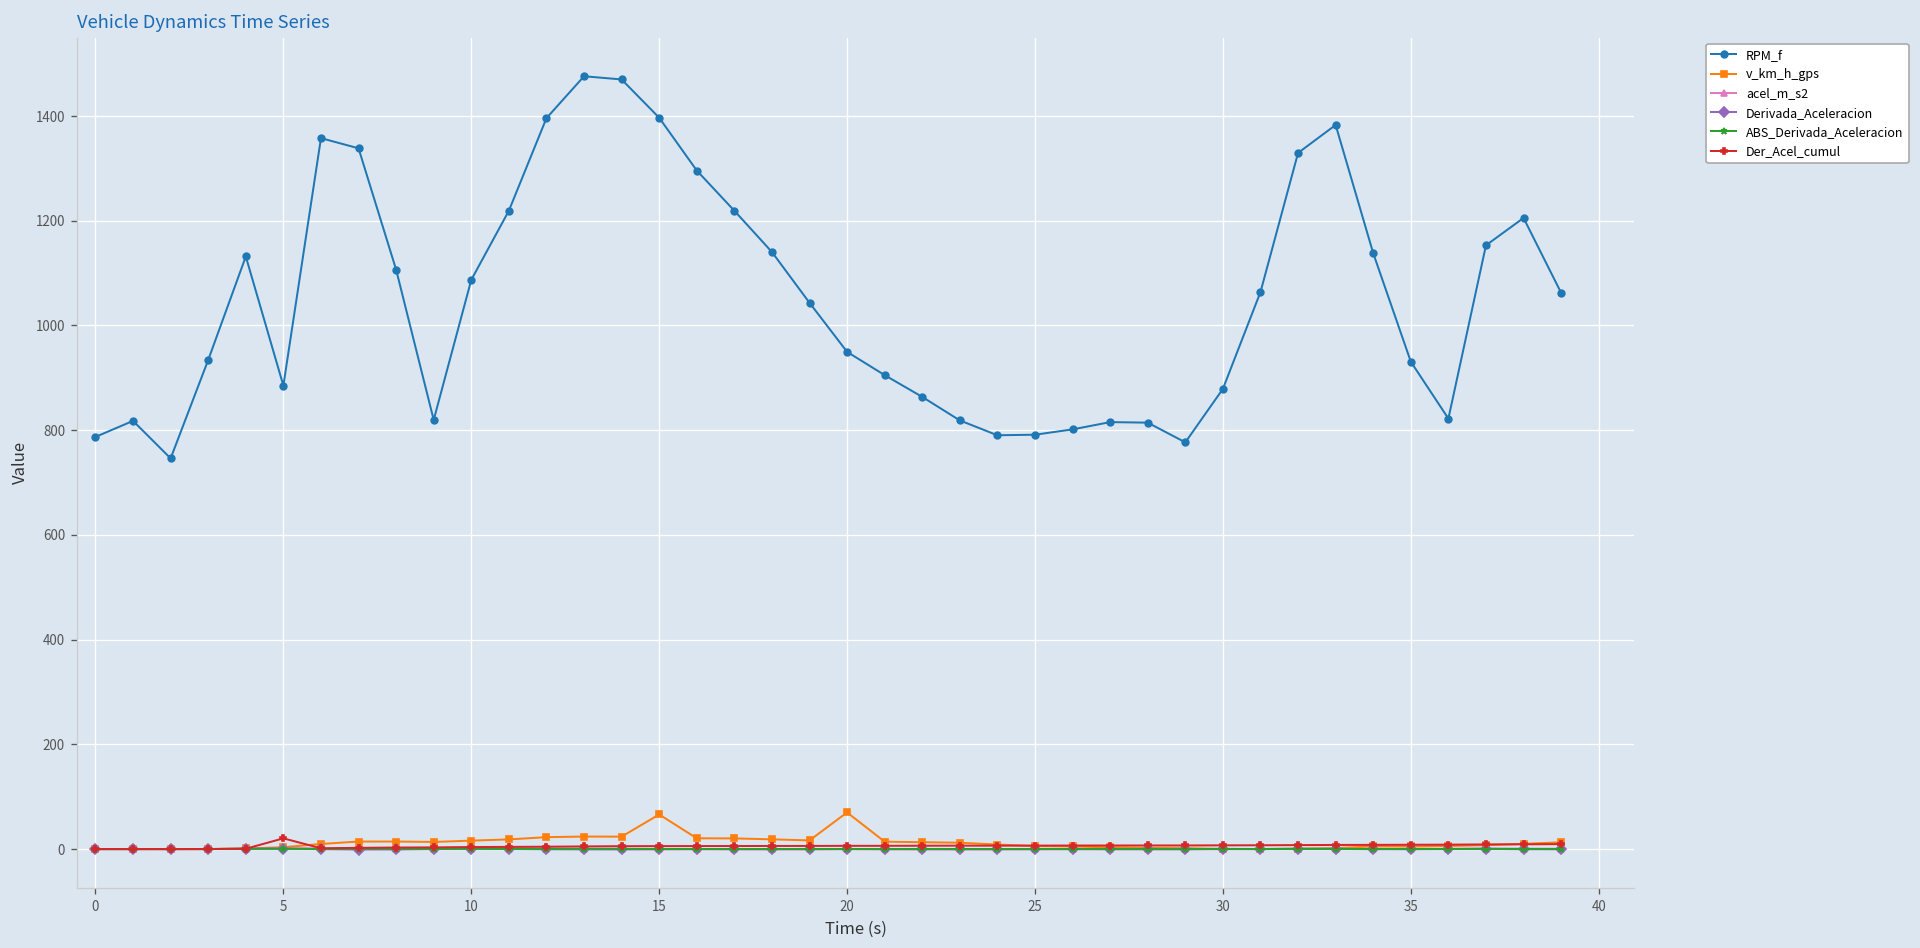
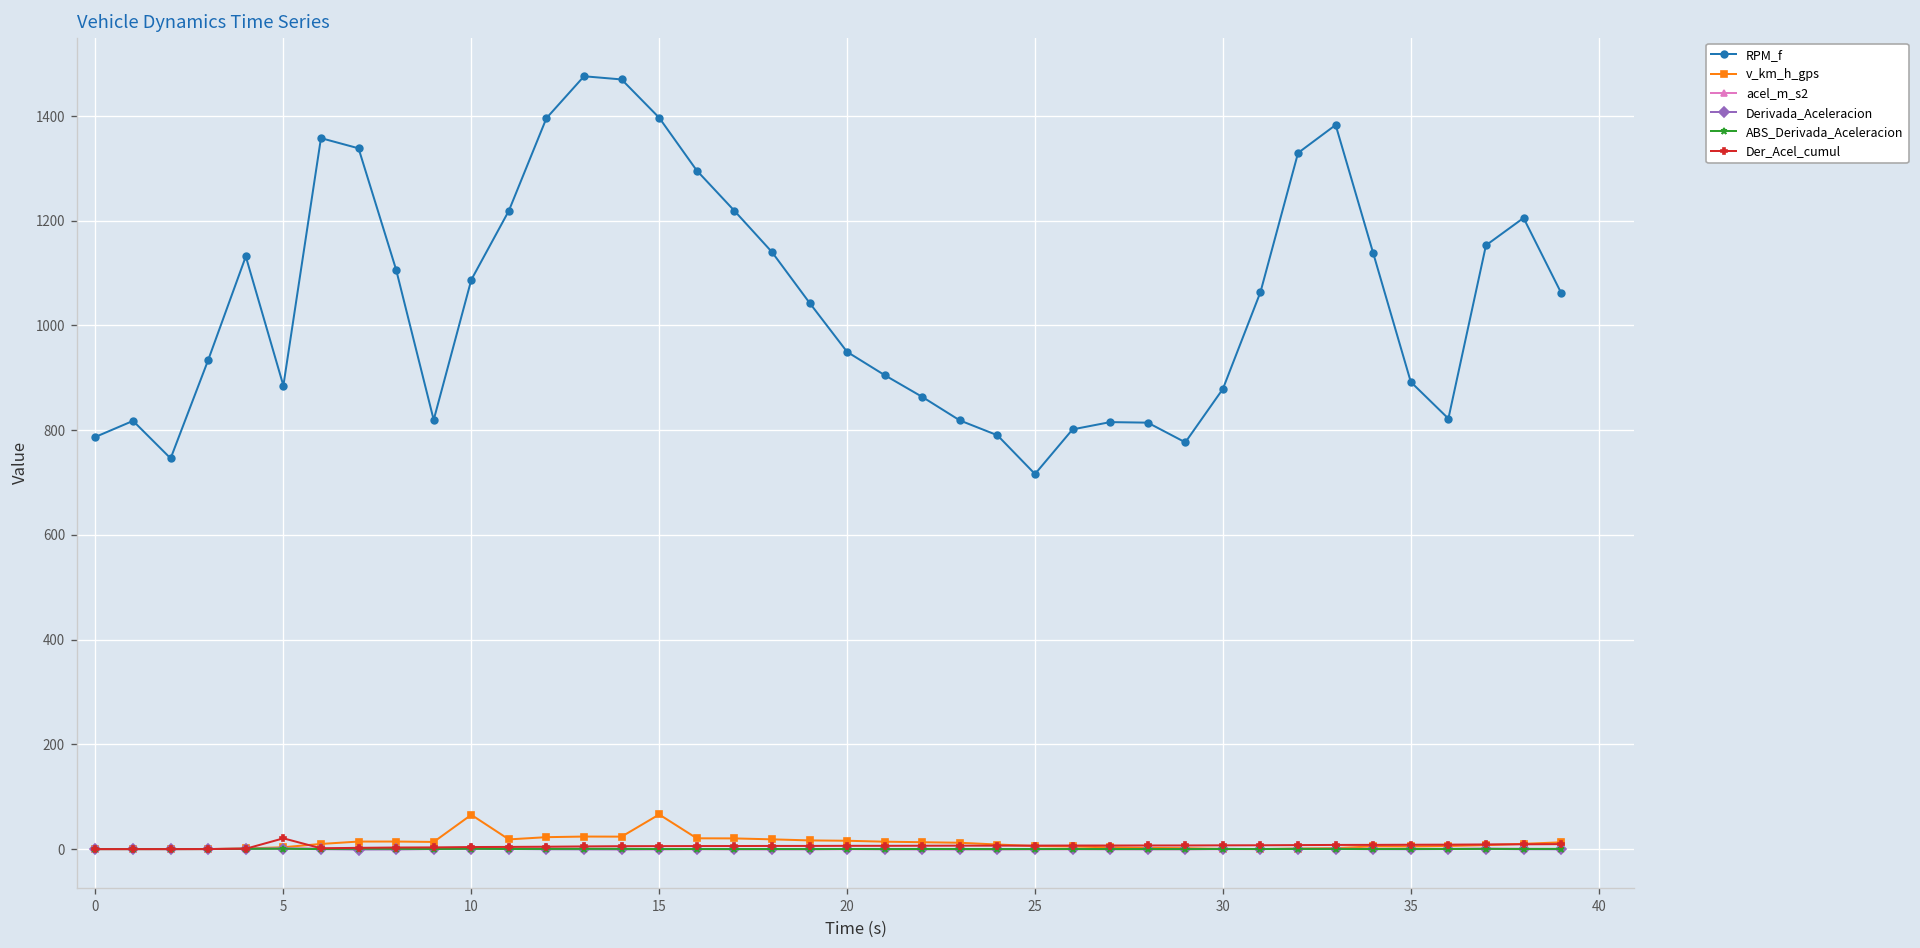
v_km_h_gps, 10: 20 -> 70
v_km_h_gps, 20: 70 -> 20
RPM_f, 25: 790 -> 720
RPM_f, 35: 930 -> 890
